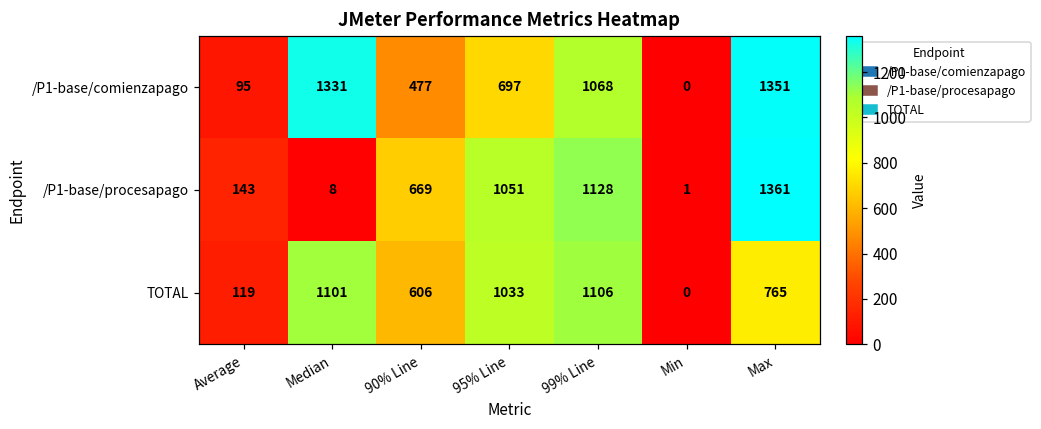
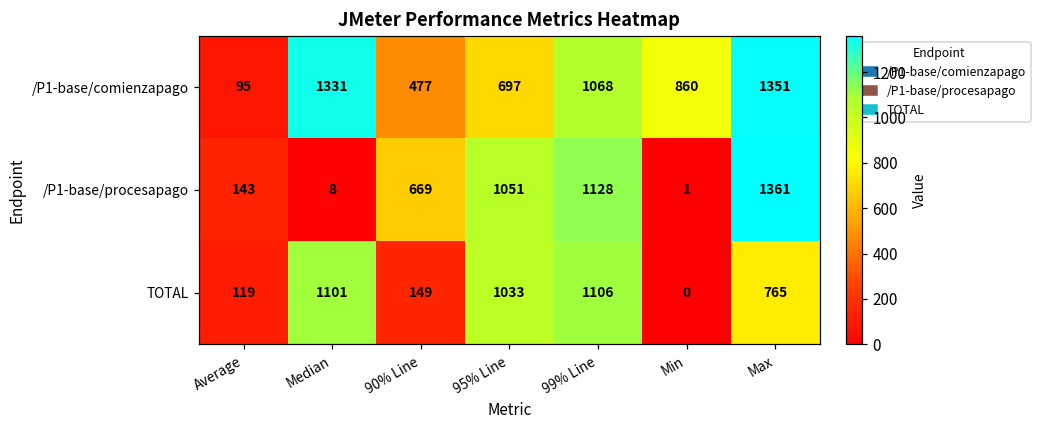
/P1-base/comienzapago, Min: 0 -> 860
TOTAL, 90% Line: 606 -> 149
